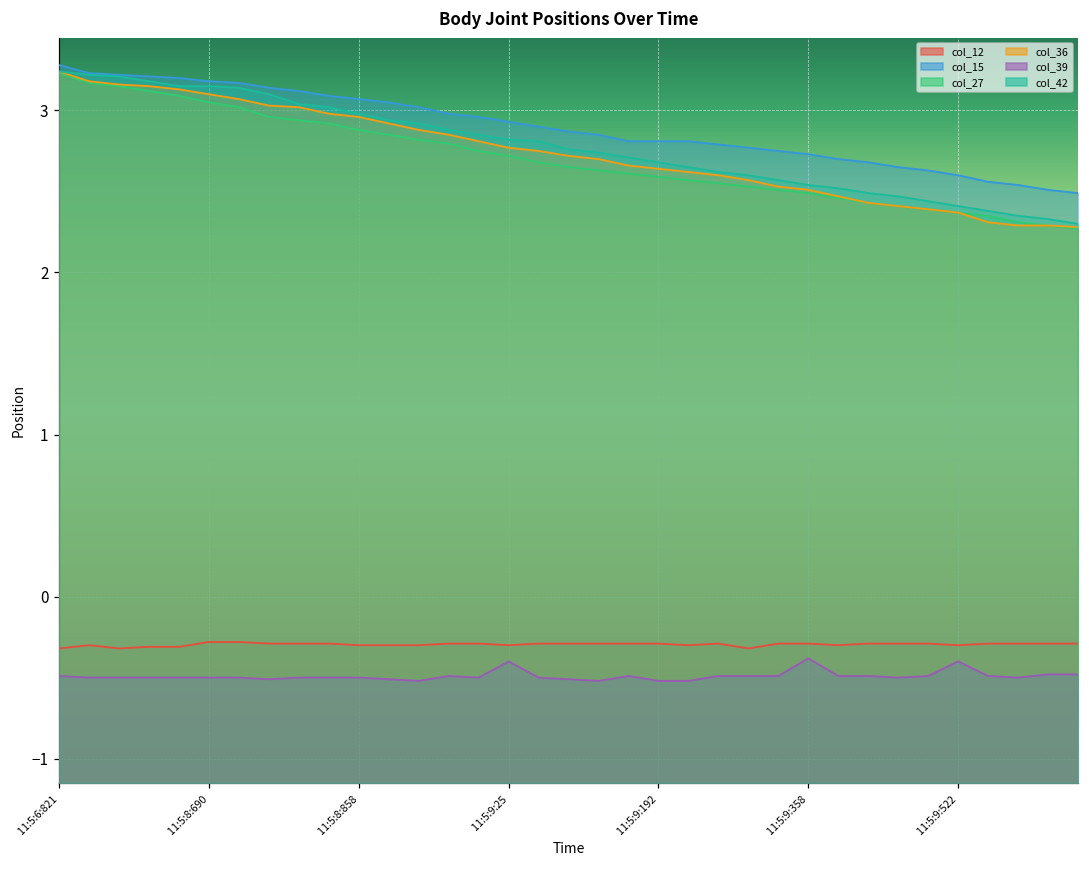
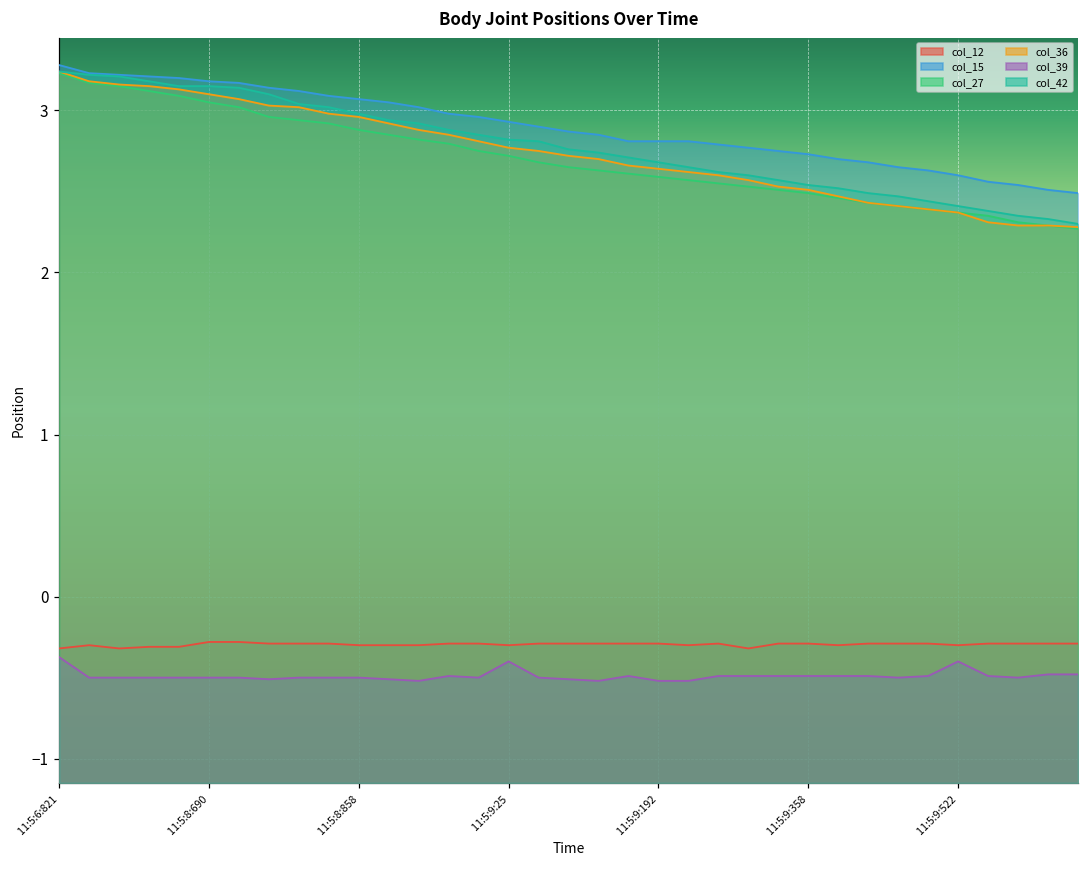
col_39, 11:5:6:821: -0.49 -> -0.37
col_39, 11:5:9:358: -0.38 -> -0.49
